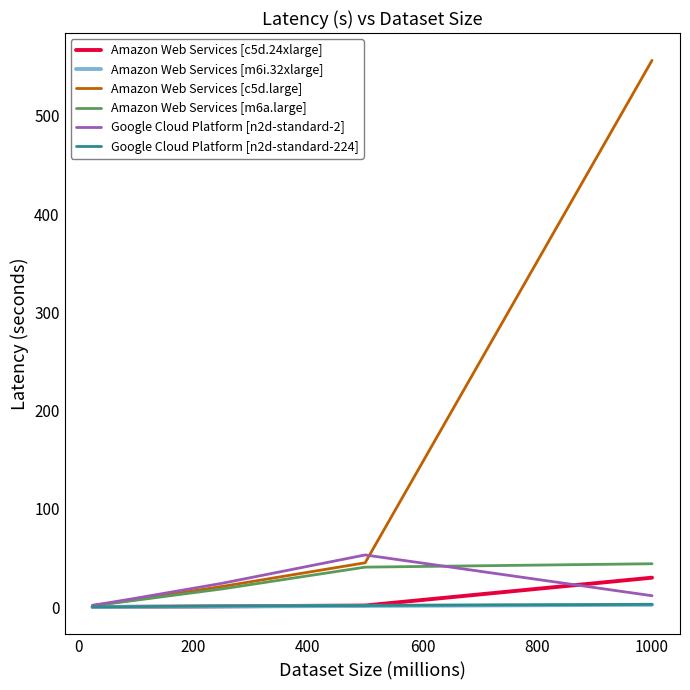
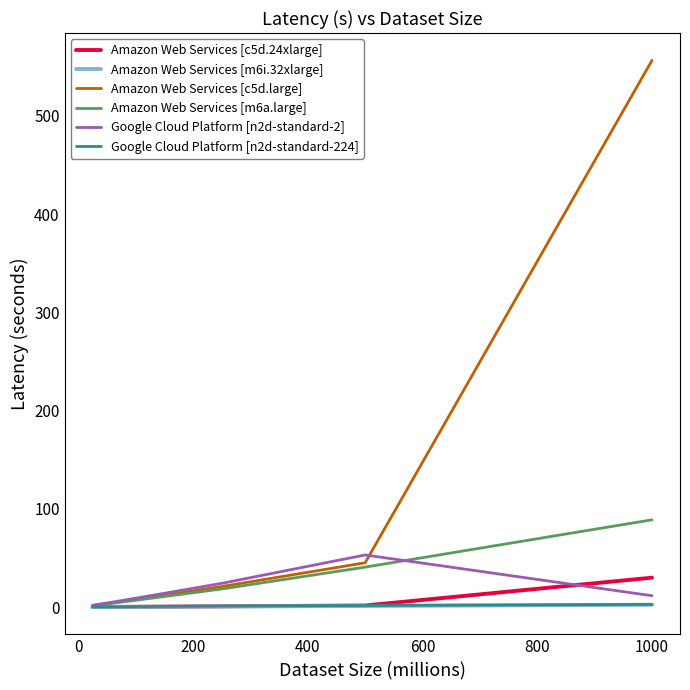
Amazon Web Services [m6a.large], 1000: 40 -> 90
